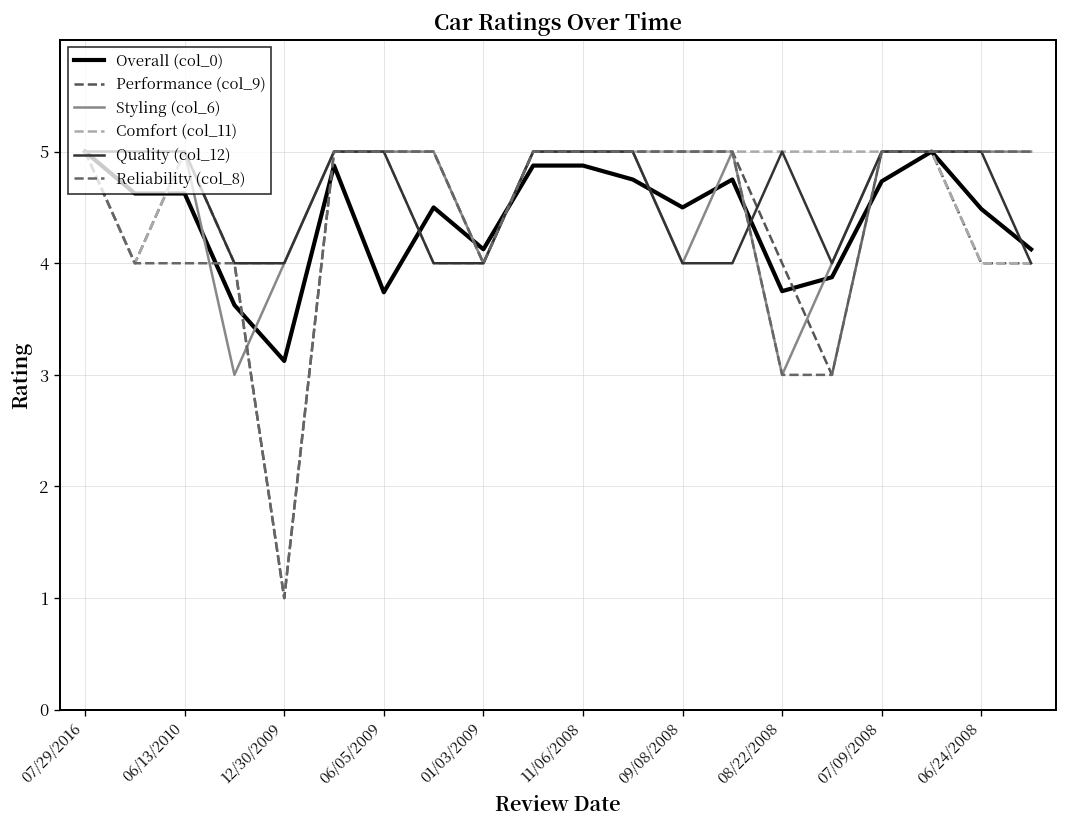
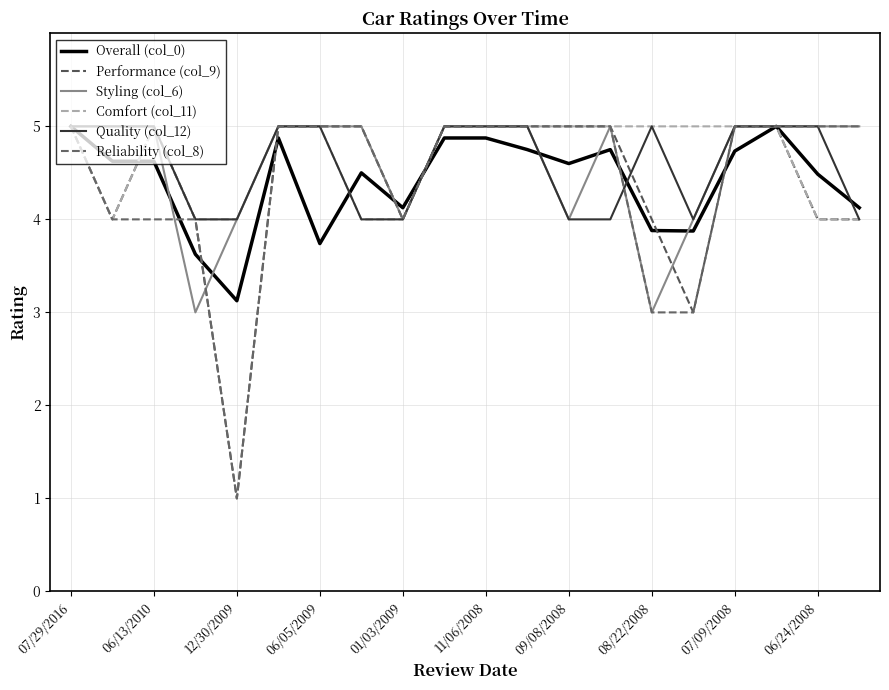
Overall (col_0), 09/08/2008: 4.5 -> 4.6
Overall (col_0), 08/22/2008: 3.8 -> 3.9
